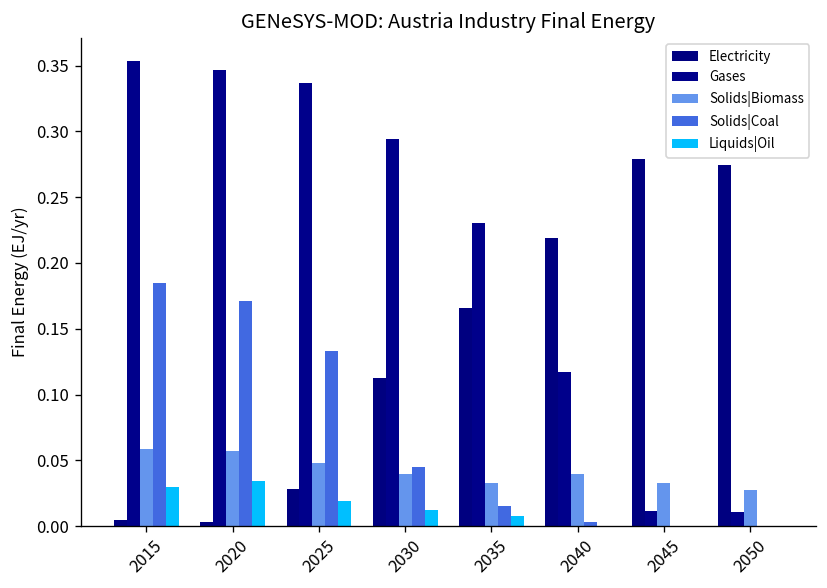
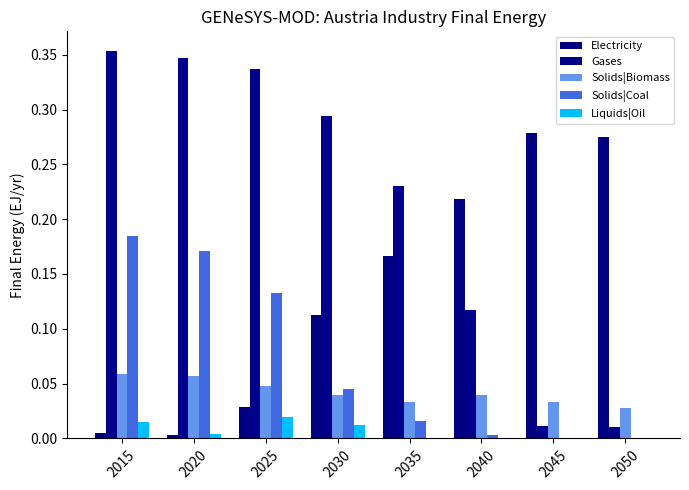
Liquids|Oil, 2015: 0.029 -> 0.015
Liquids|Oil, 2020: 0.034 -> 0.004
Liquids|Oil, 2035: 0.008 -> 0.000
